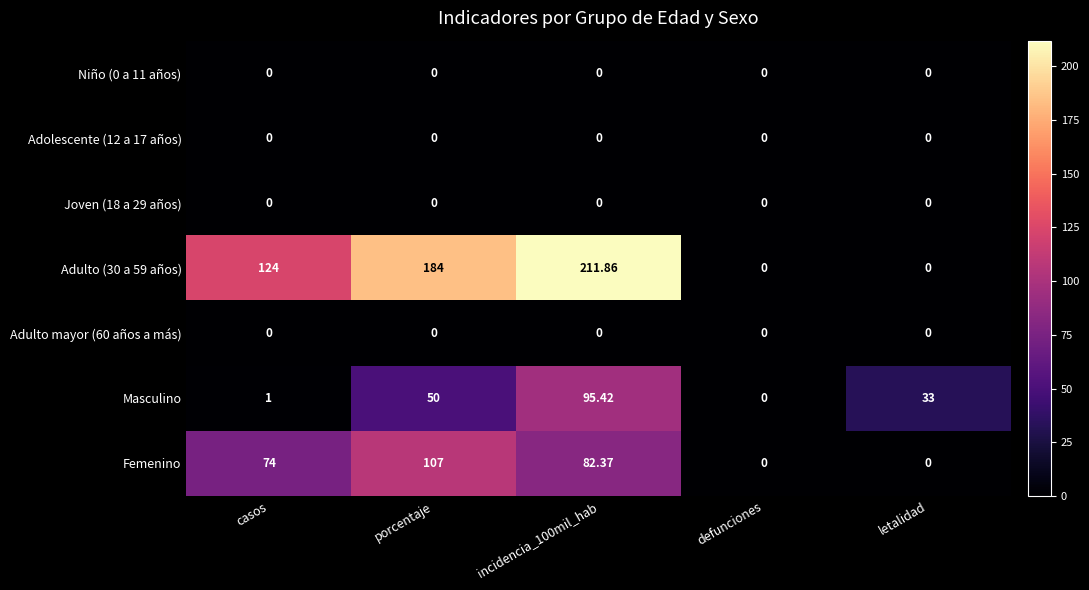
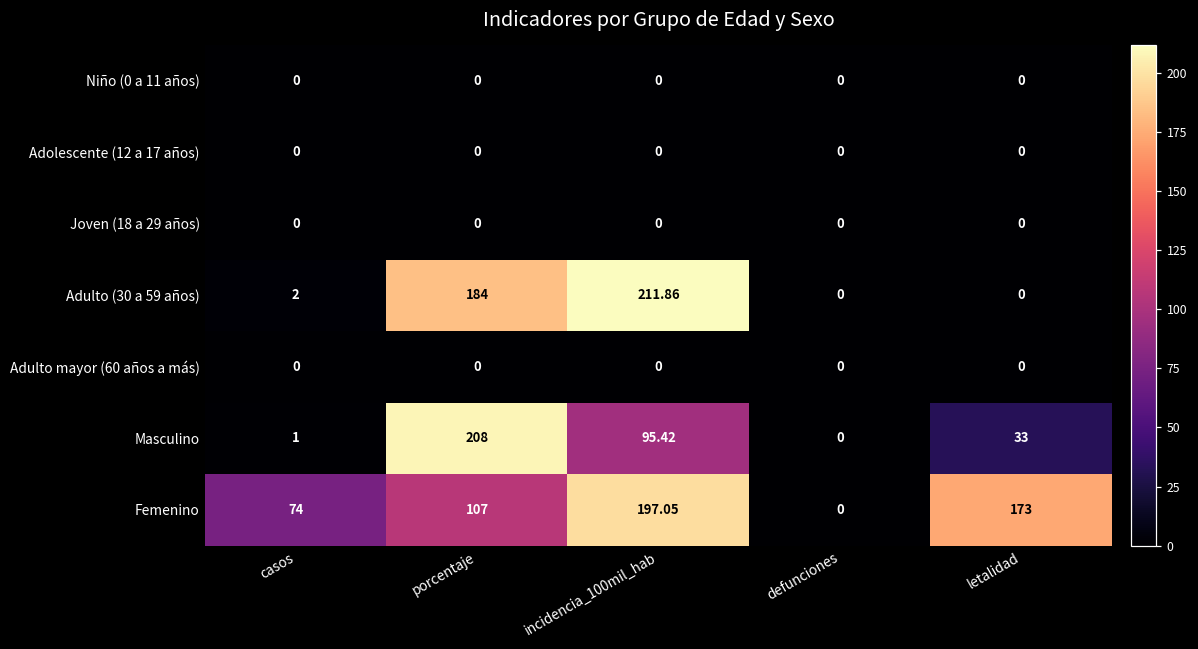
Adulto (30 a 59 años), casos: 124 -> 2
Masculino, porcentaje: 50 -> 208
Femenino, incidencia_100mil_hab: 82.37 -> 197.05
Femenino, letalidad: 0 -> 173
